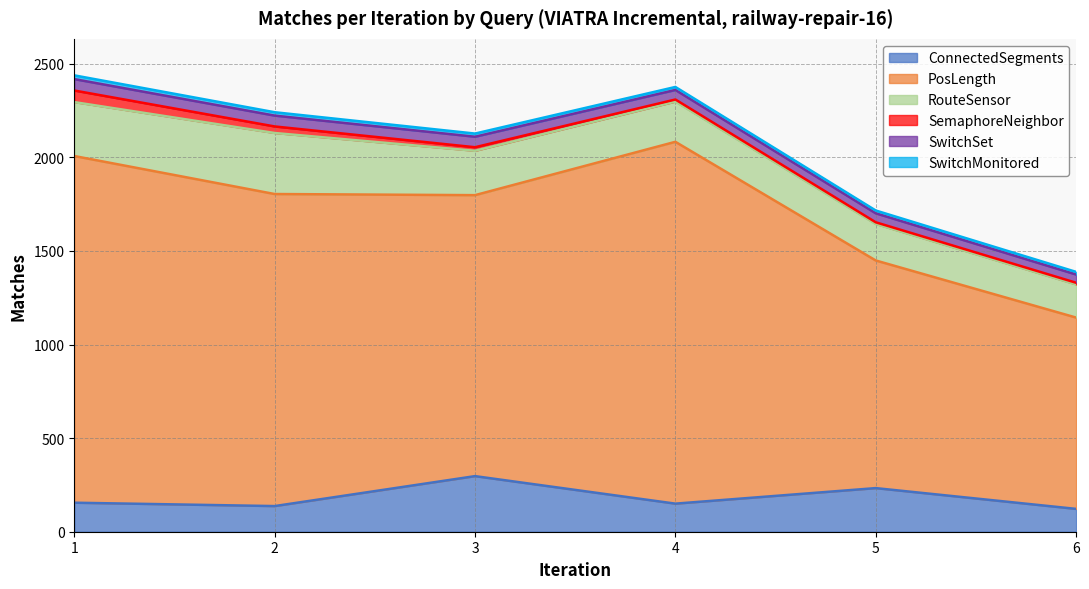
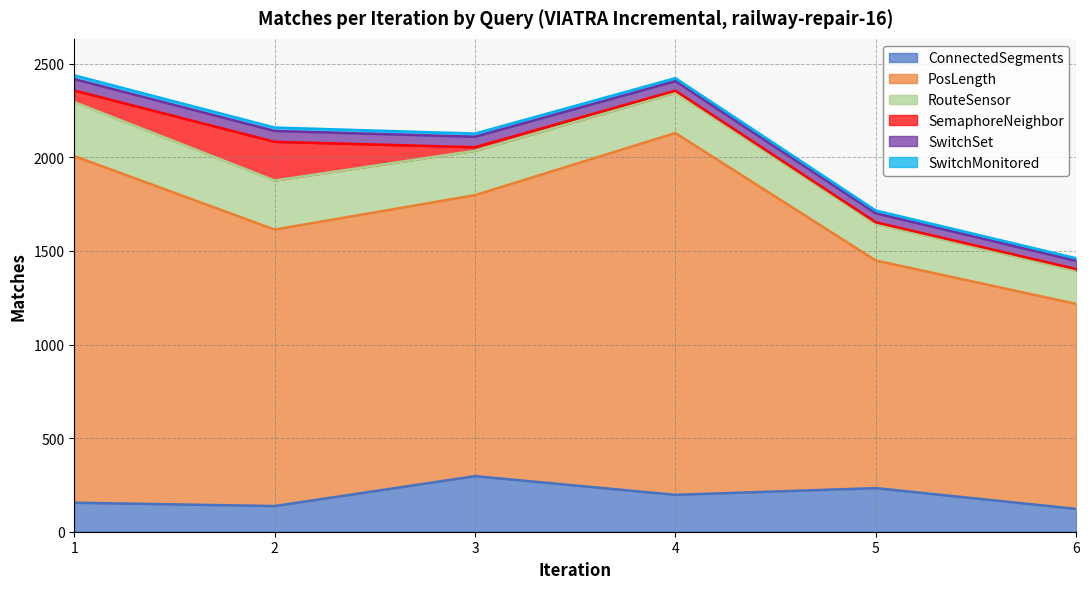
PosLength, 2: 1670 -> 1480
RouteSensor, 2: 330 -> 260
SemaphoreNeighbor, 2: 40 -> 210
ConnectedSegments, 4: 150 -> 200
PosLength, 6: 1020 -> 1100
